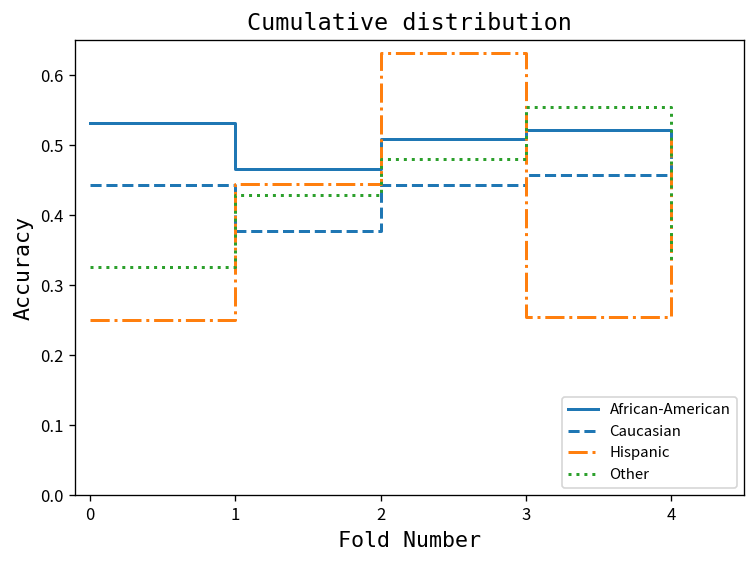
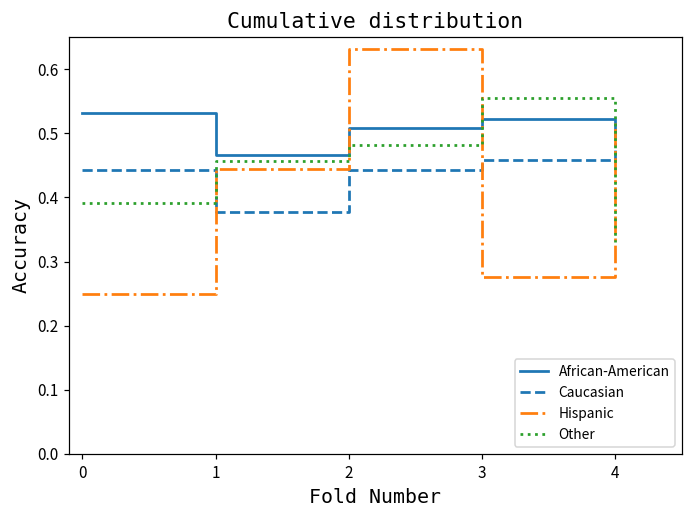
Other, 0: 0.33 -> 0.39
Other, 1: 0.43 -> 0.46
Hispanic, 3: 0.26 -> 0.28
